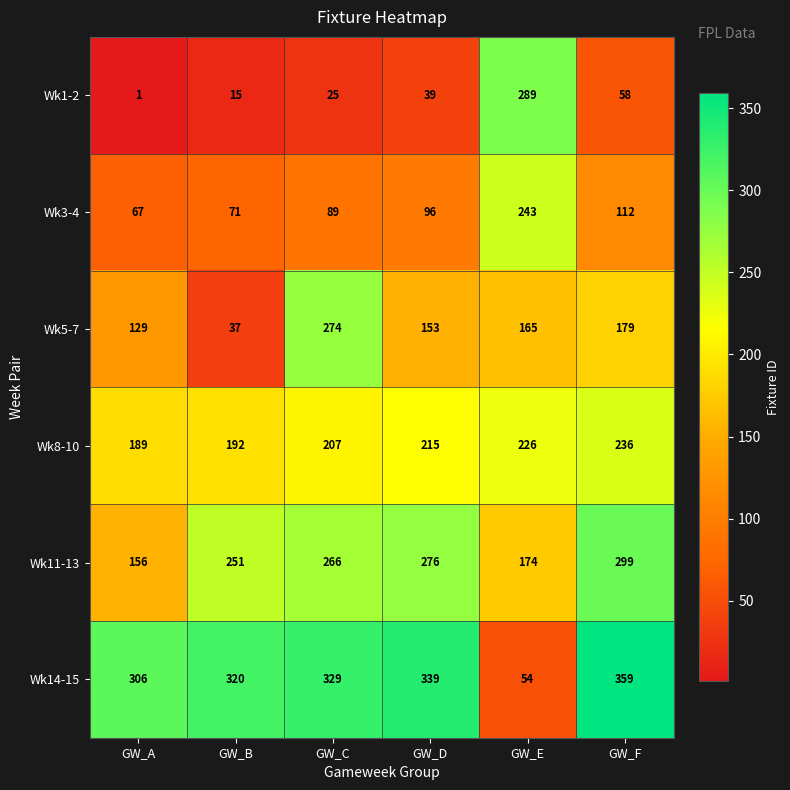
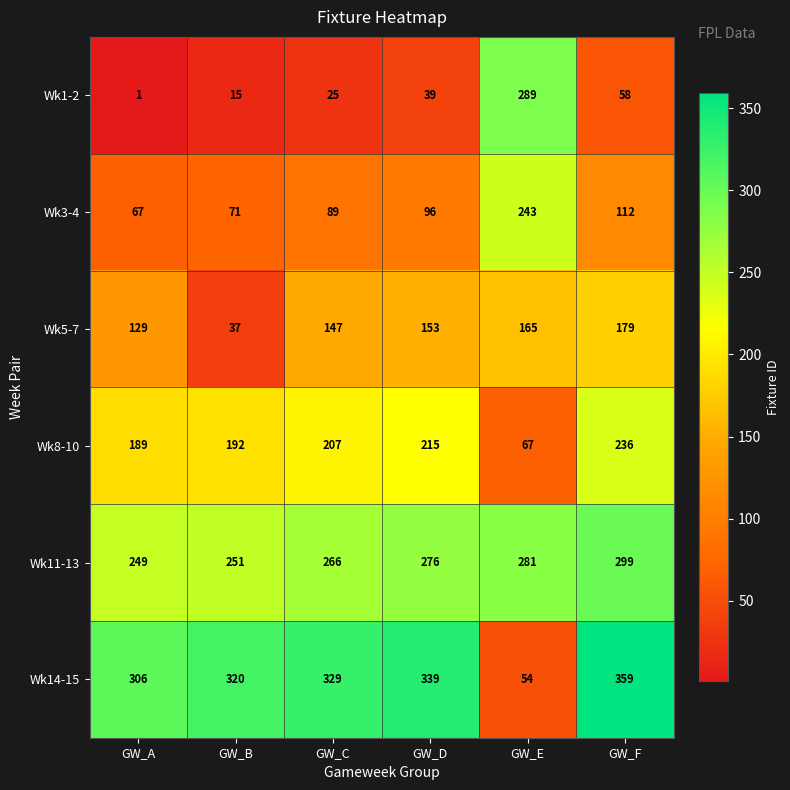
Wk5-7, GW_C: 274 -> 147
Wk8-10, GW_E: 226 -> 67
Wk11-13, GW_A: 156 -> 249
Wk11-13, GW_E: 174 -> 281
